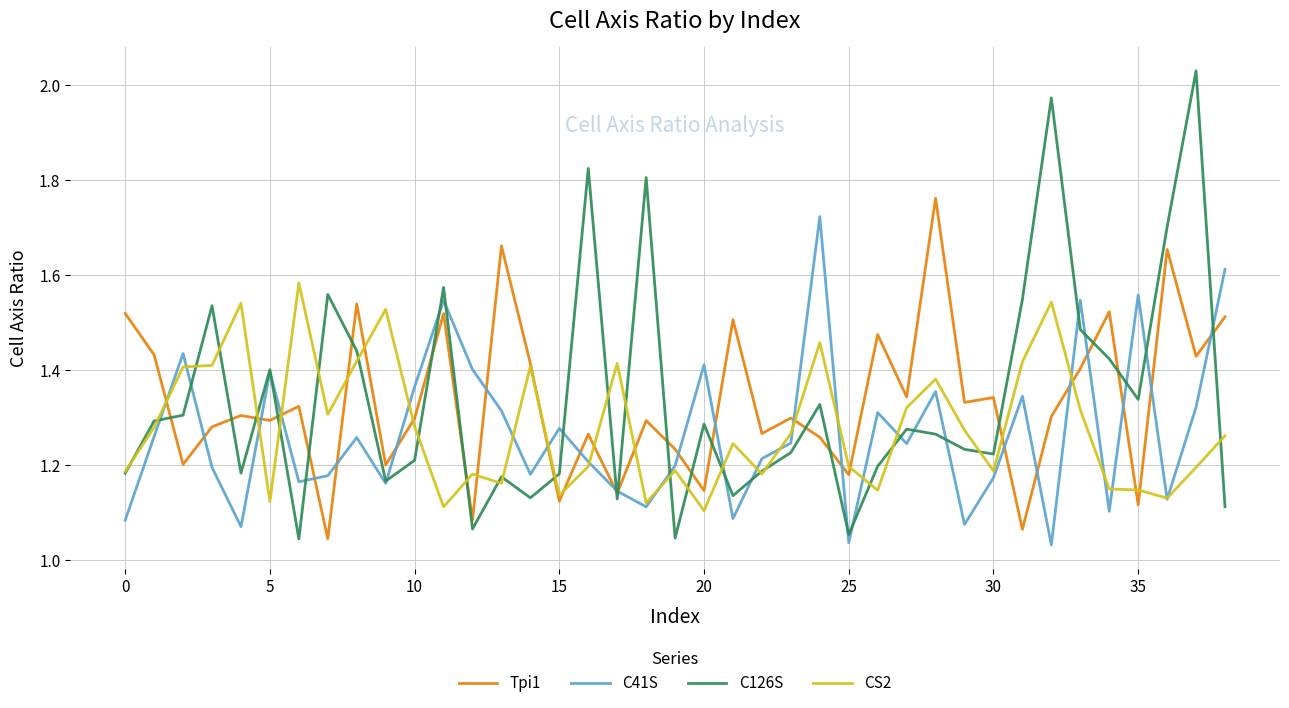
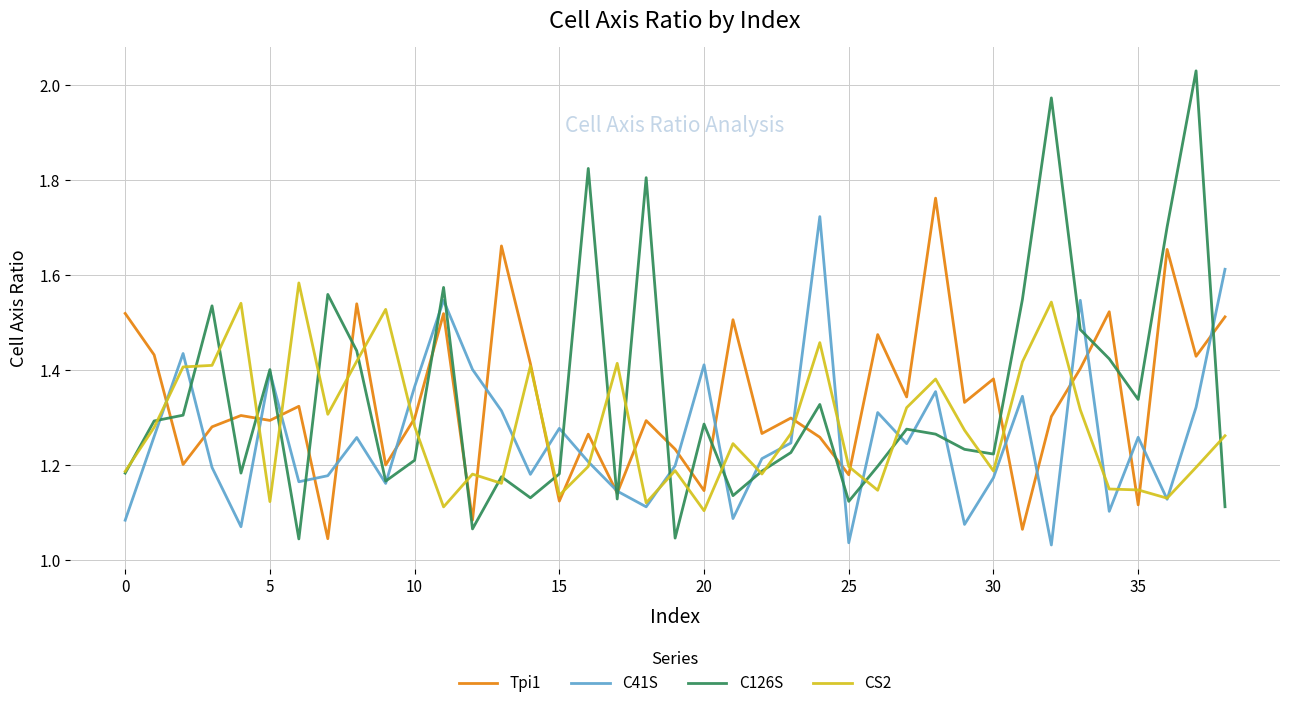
C126S, 25: 1.05 -> 1.12
Tpi1, 30: 1.34 -> 1.38
C41S, 35: 1.56 -> 1.26
